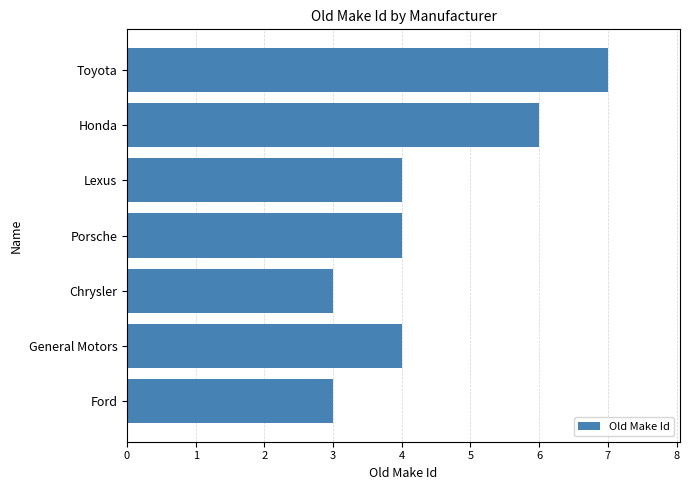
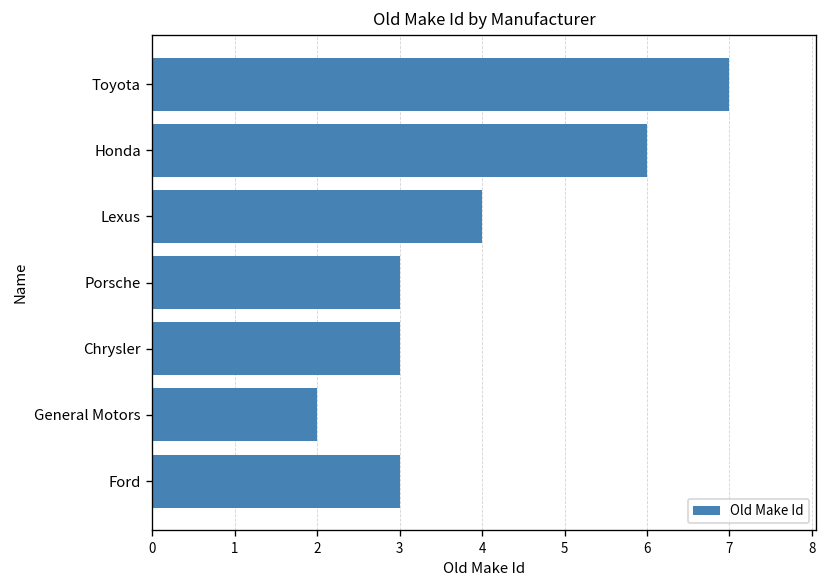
Porsche: 4 -> 3
General Motors: 4 -> 2
